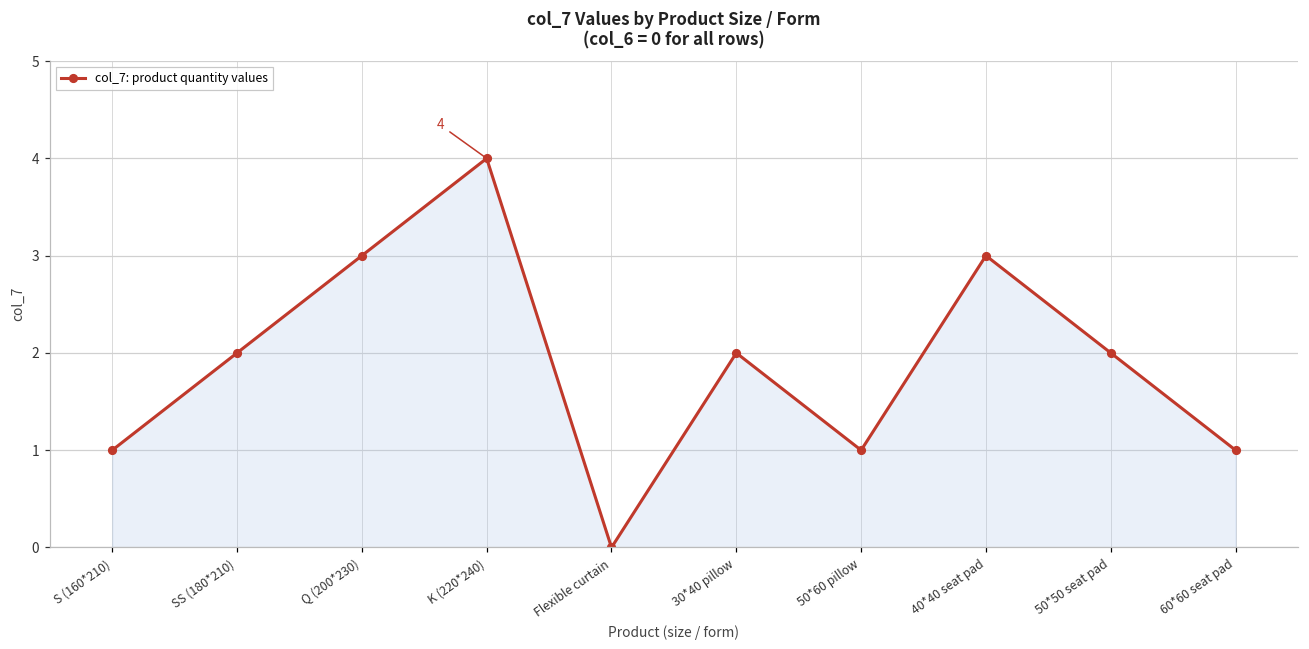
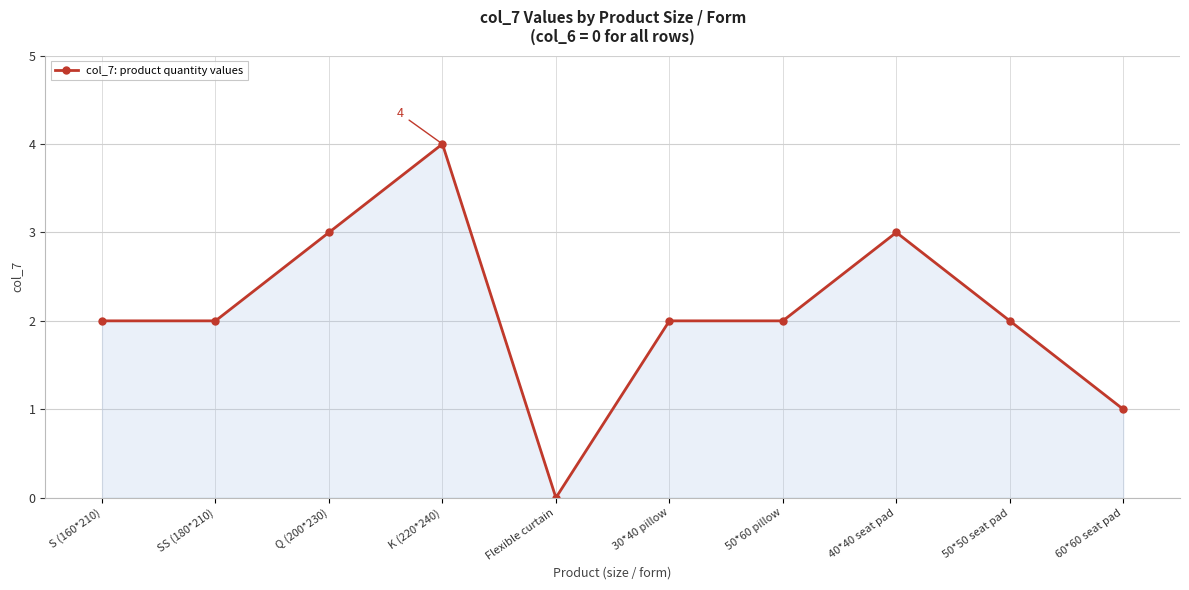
S (160*210): 1 -> 2
50*60 pillow: 1 -> 2
